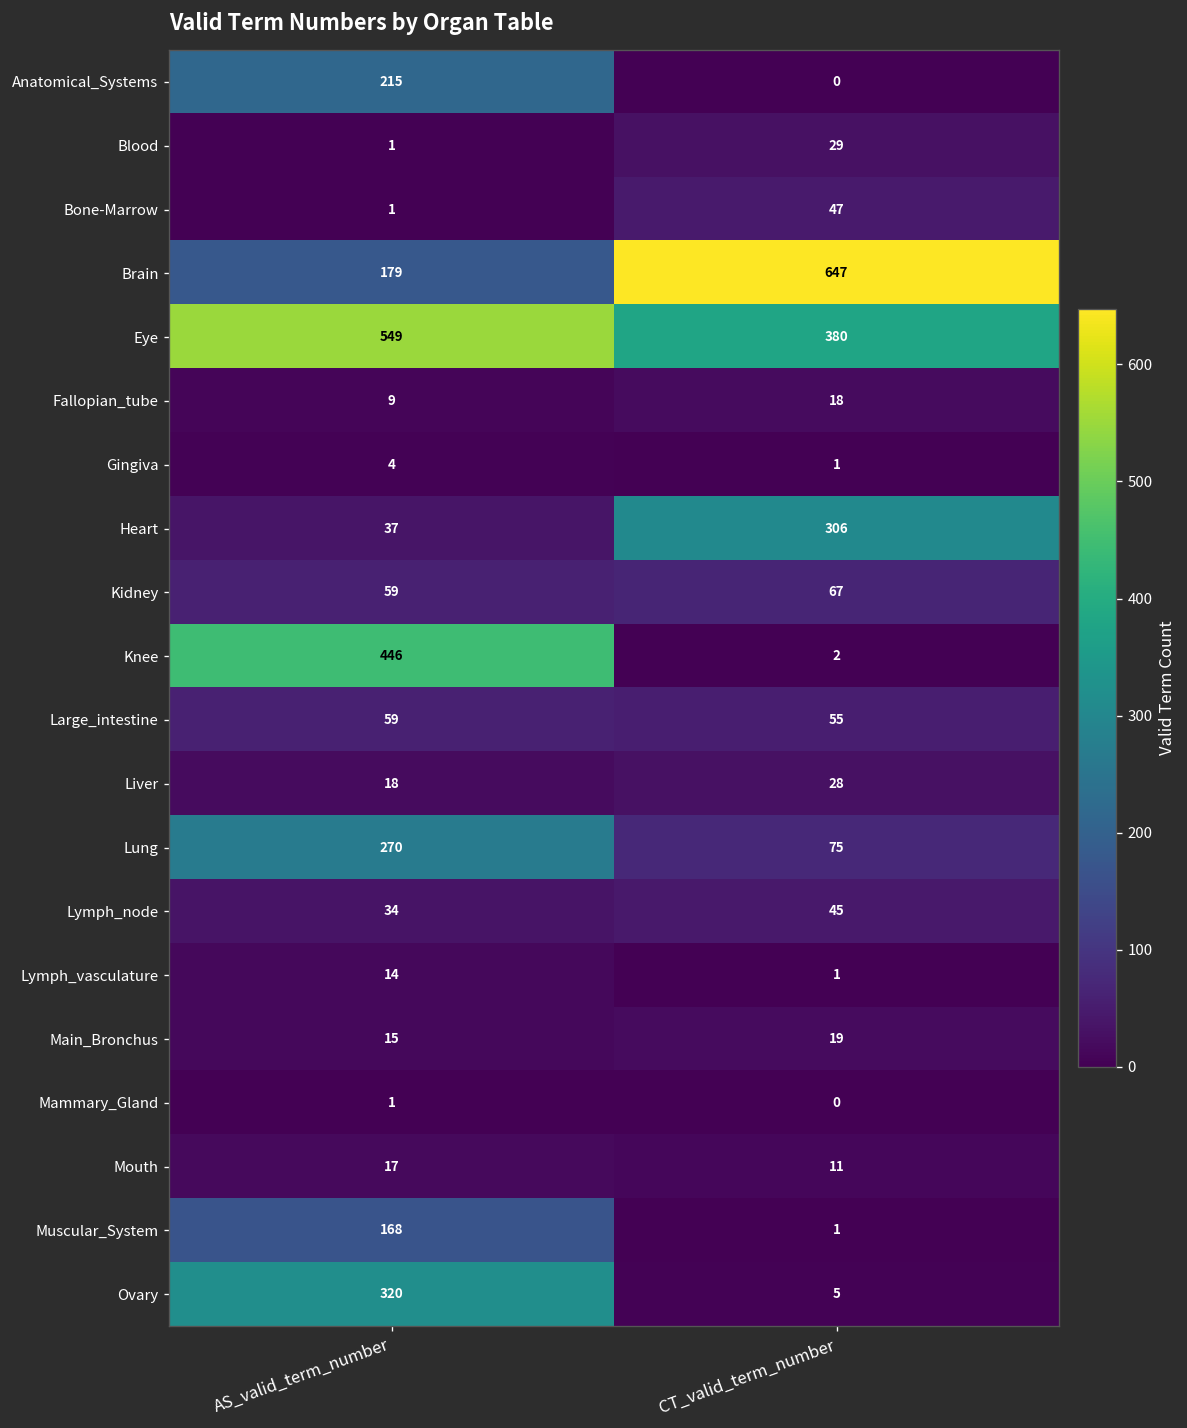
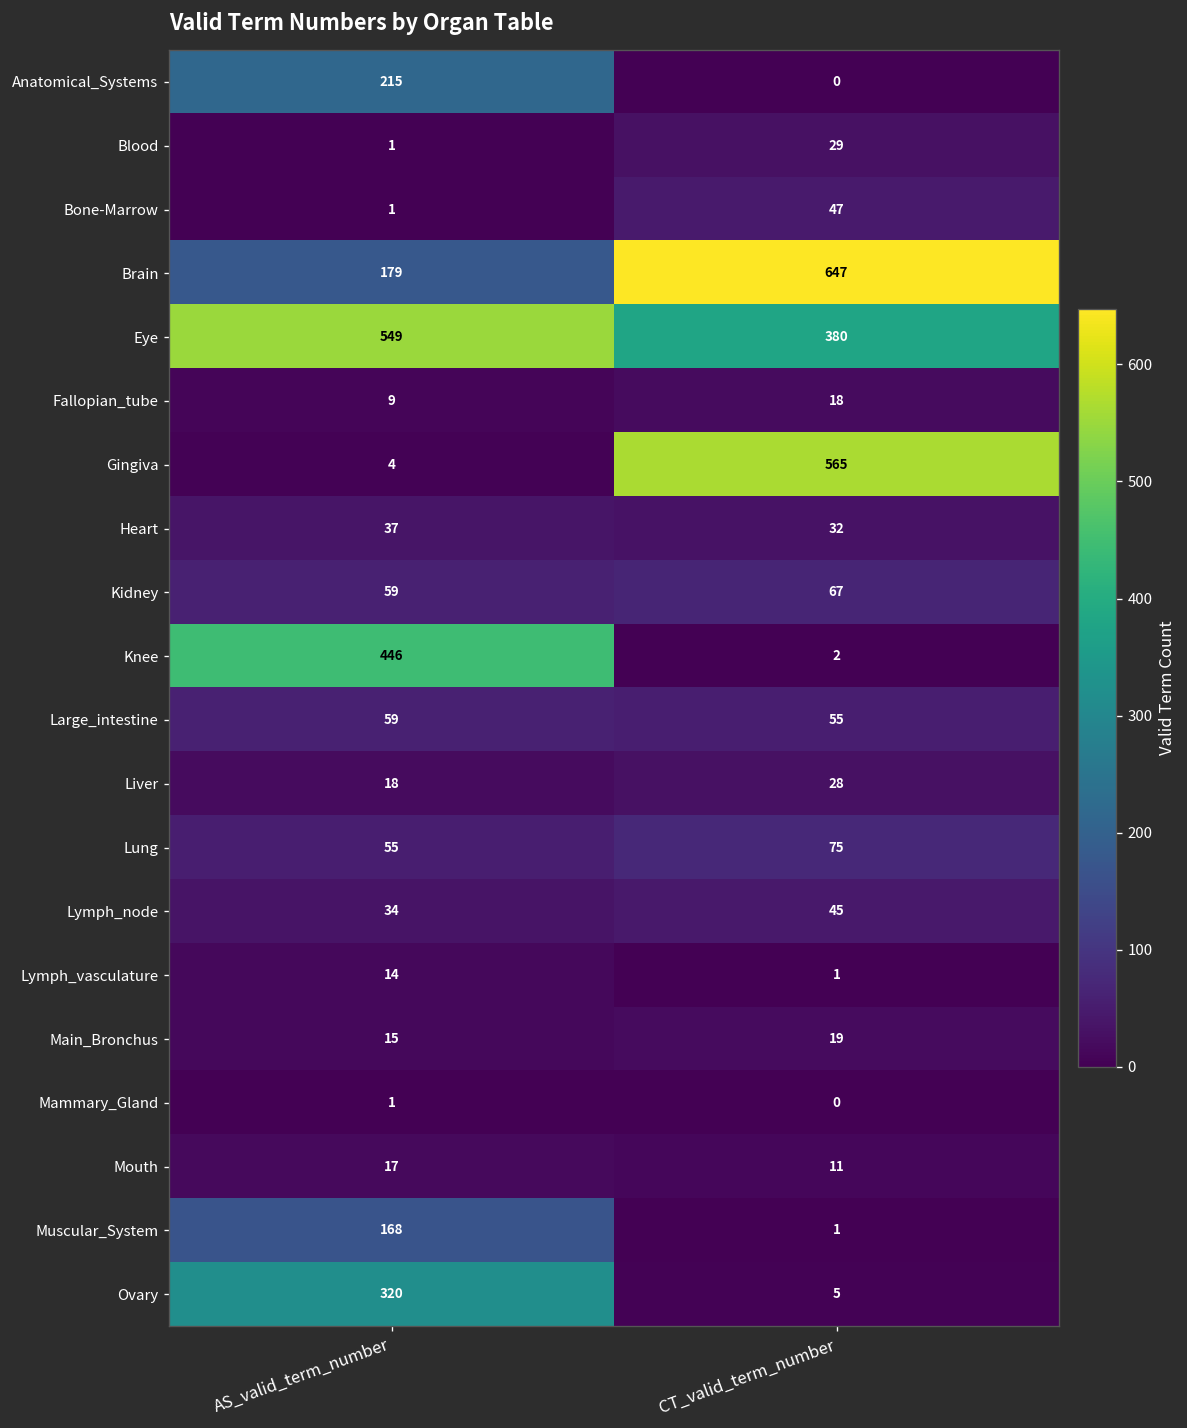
Gingiva, CT_valid_term_number: 1 -> 565
Heart, CT_valid_term_number: 306 -> 32
Lung, AS_valid_term_number: 270 -> 55
